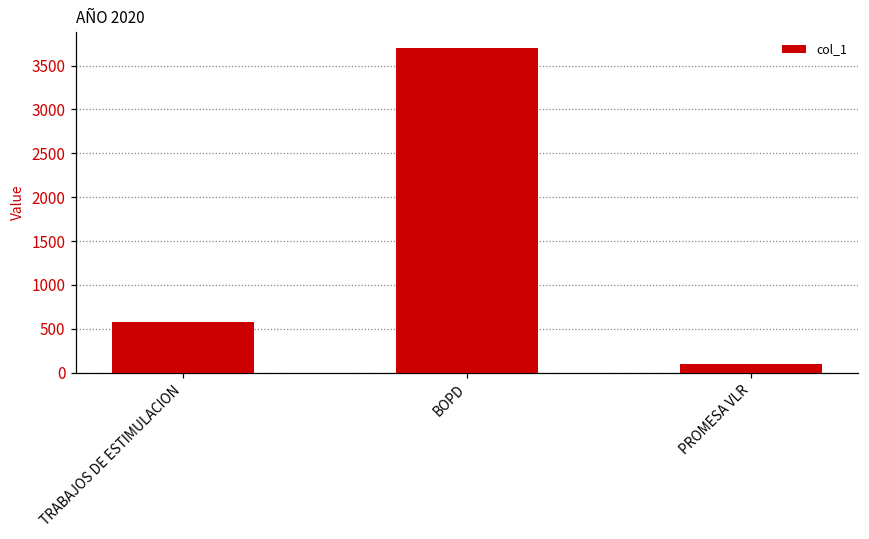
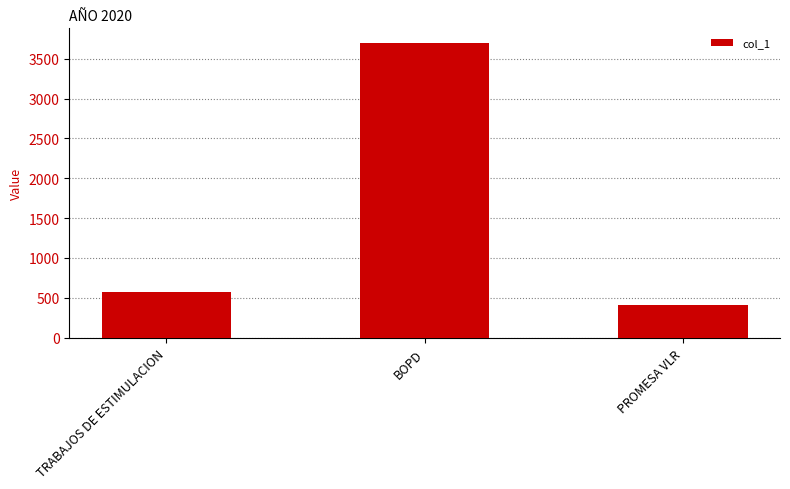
PROMESA VLR: 100 -> 400
